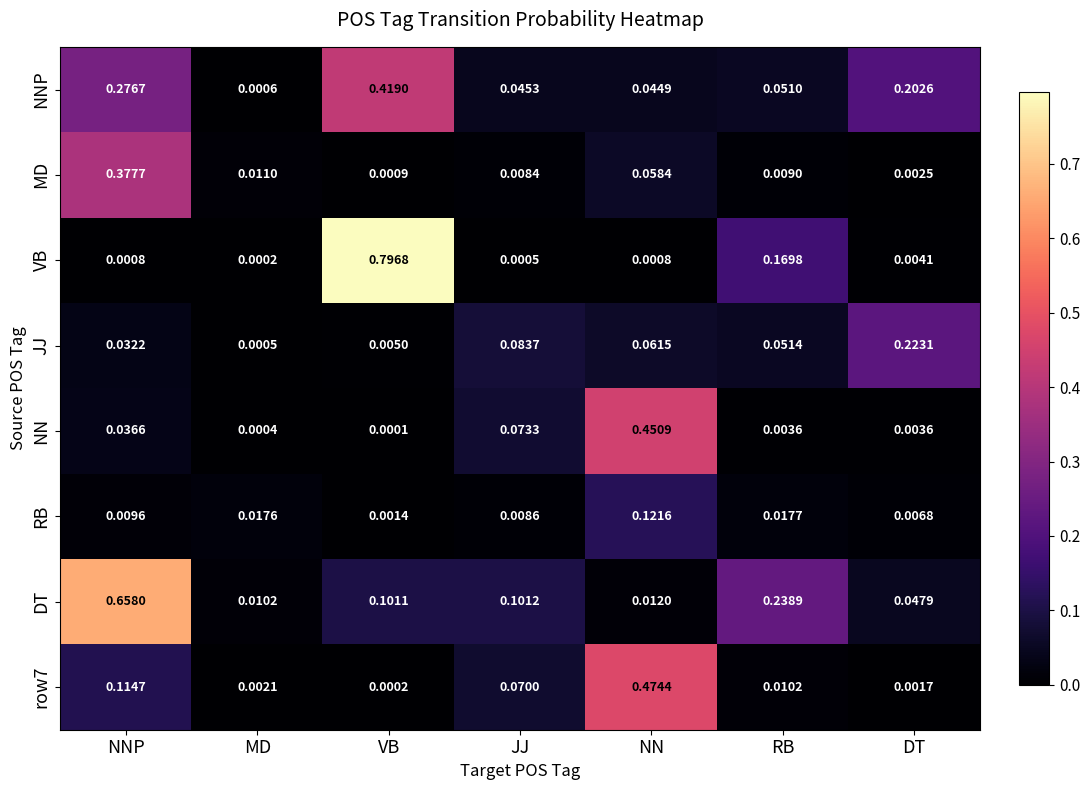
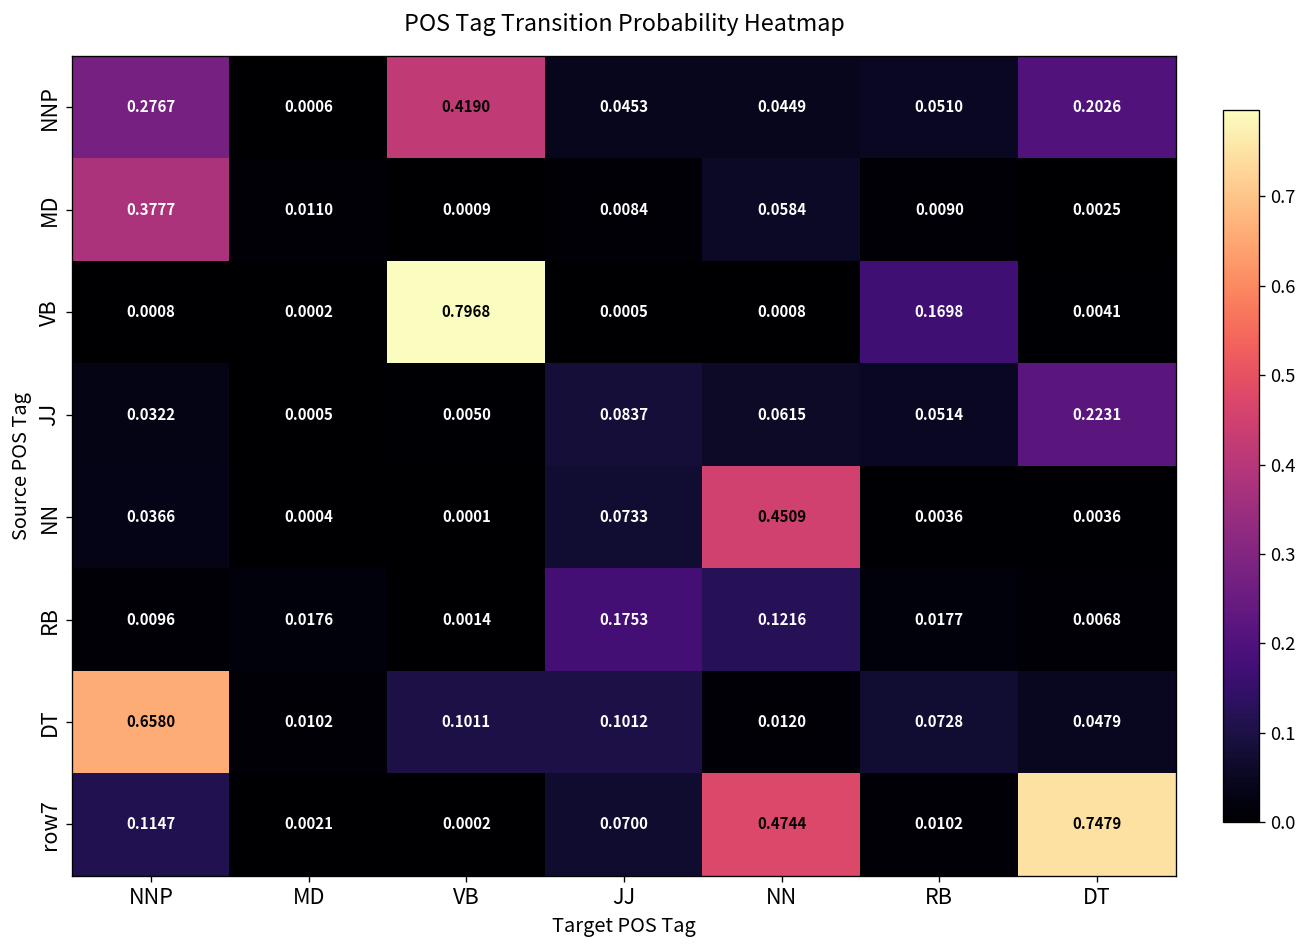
RB, JJ: 0.0086 -> 0.1753
DT, RB: 0.2389 -> 0.0728
row7, DT: 0.0017 -> 0.7479
